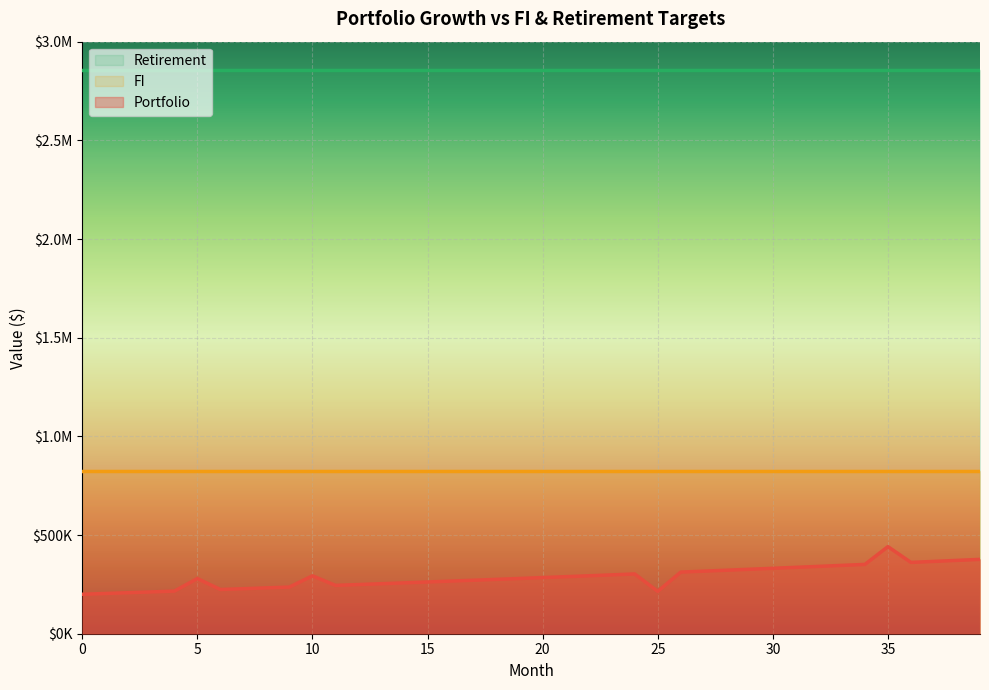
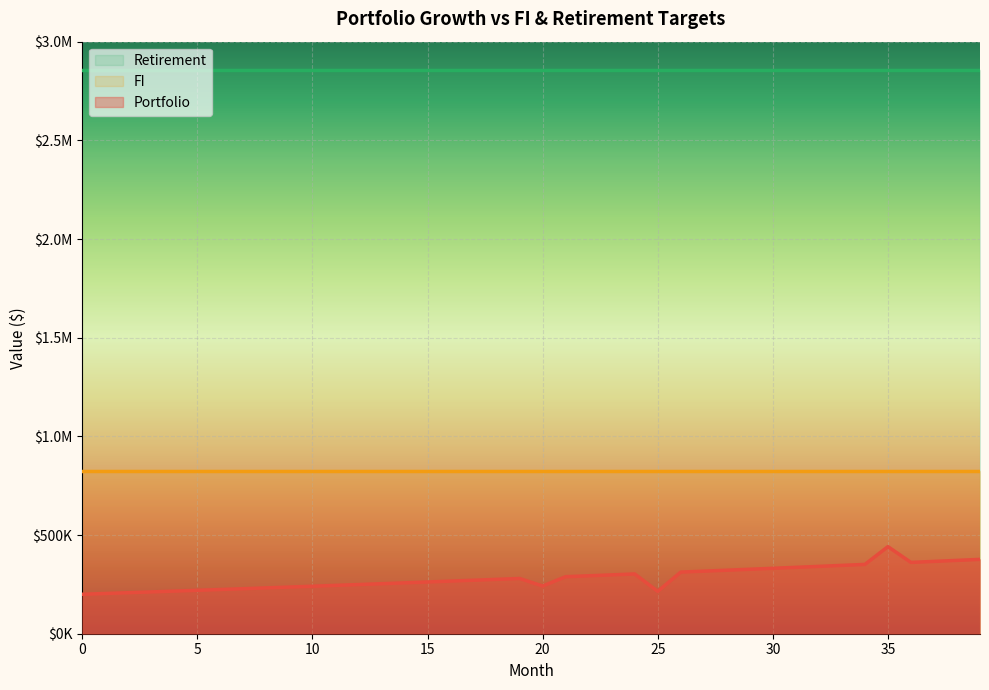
Portfolio, 5: $280000 -> $220000
Portfolio, 10: $290000 -> $240000
Portfolio, 20: $280000 -> $240000
